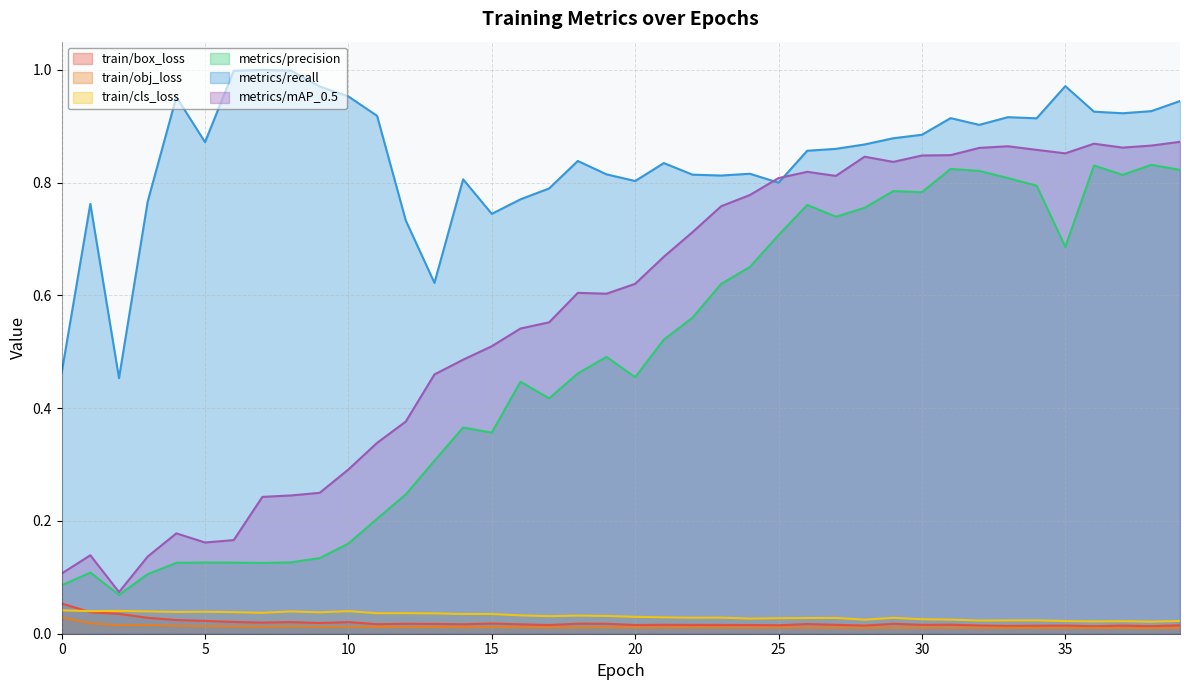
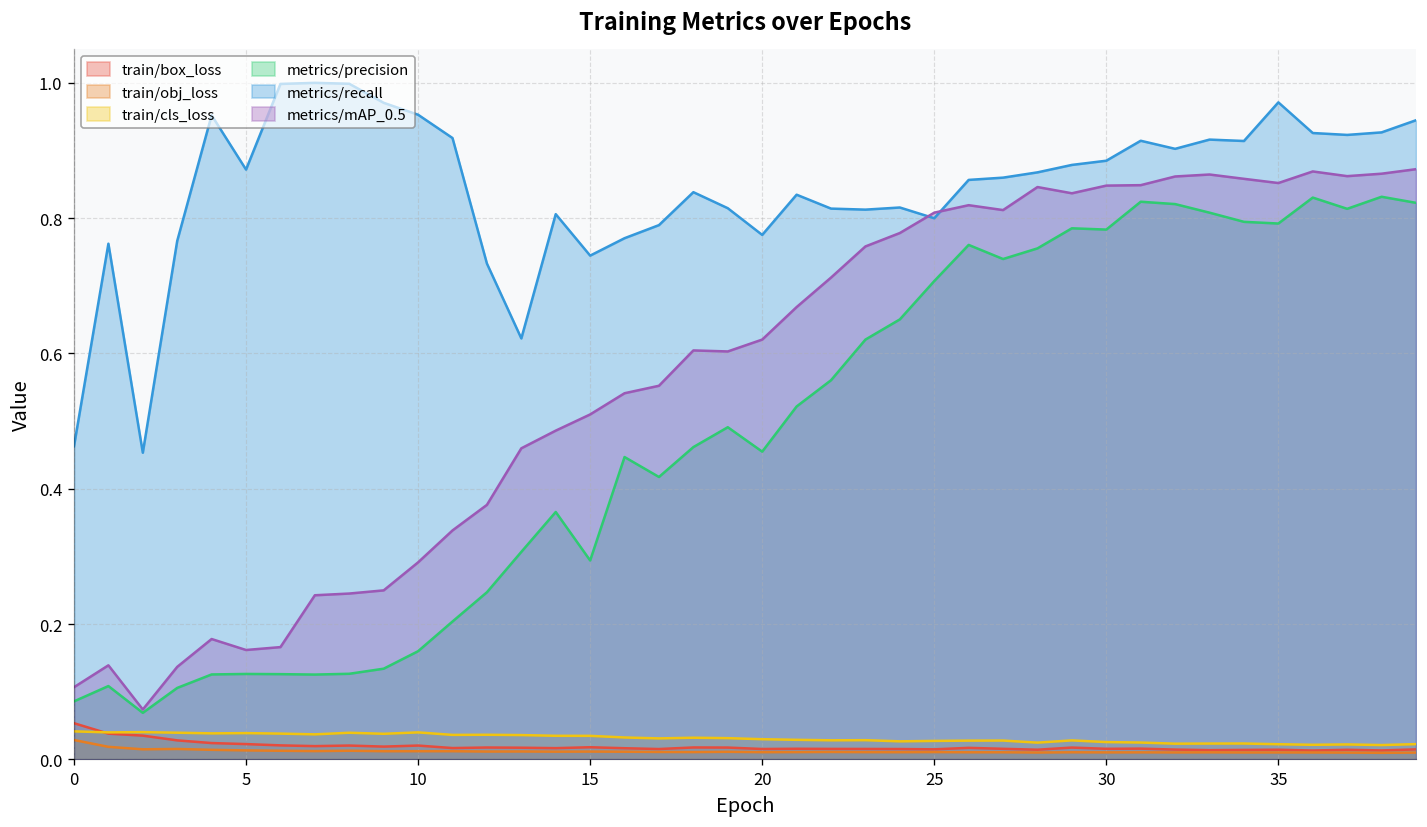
metrics/precision, 15: 0.36 -> 0.29
metrics/recall, 20: 0.80 -> 0.78
metrics/precision, 35: 0.69 -> 0.79
